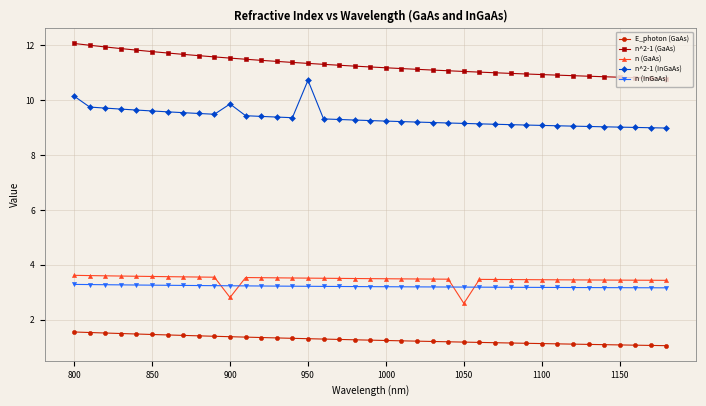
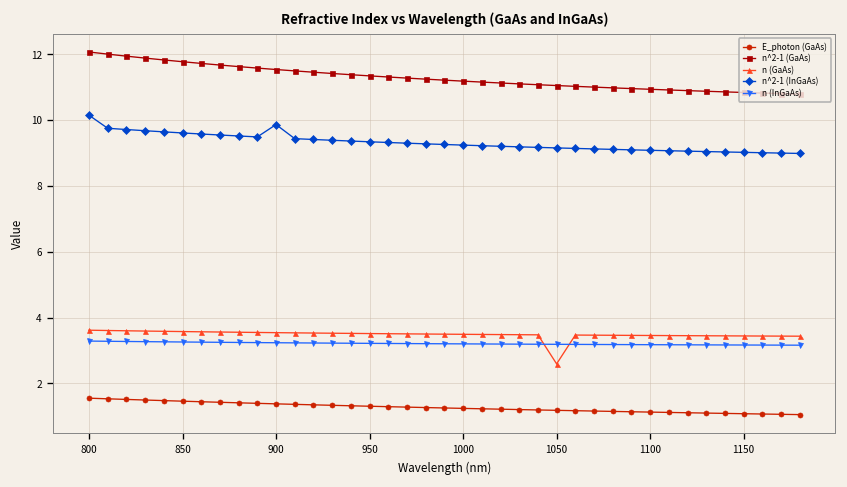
n (GaAs), 900: 2.8 -> 3.5
n^2-1 (InGaAs), 950: 10.7 -> 9.3
